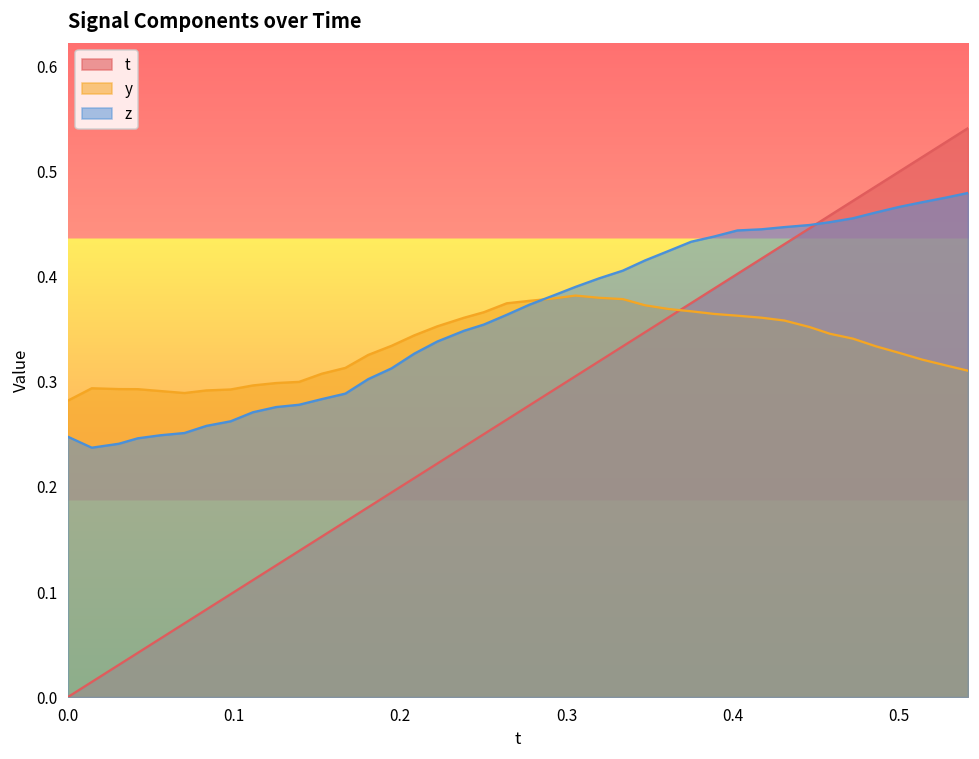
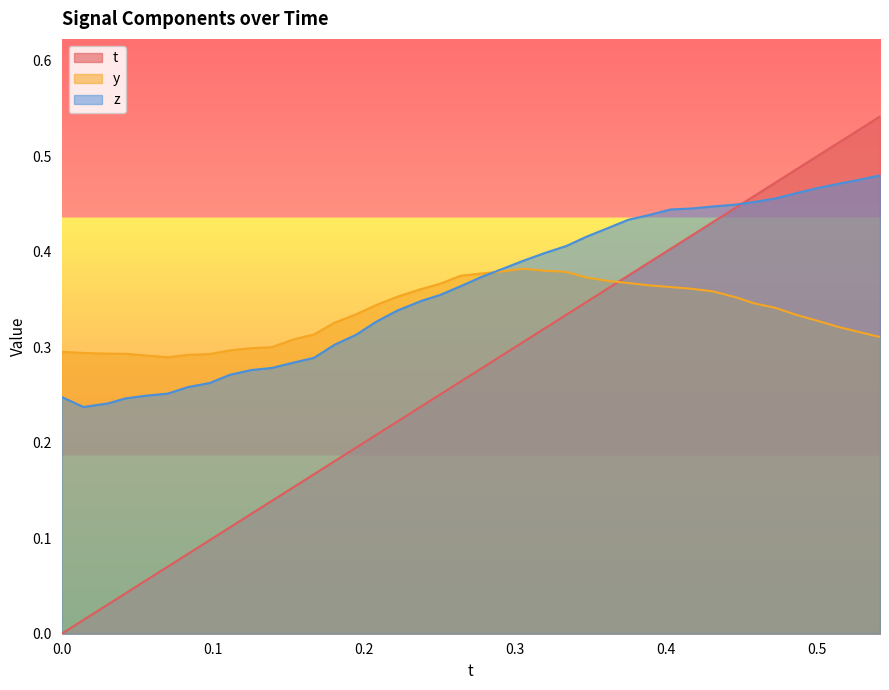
y, 0.0: 0.28 -> 0.30
